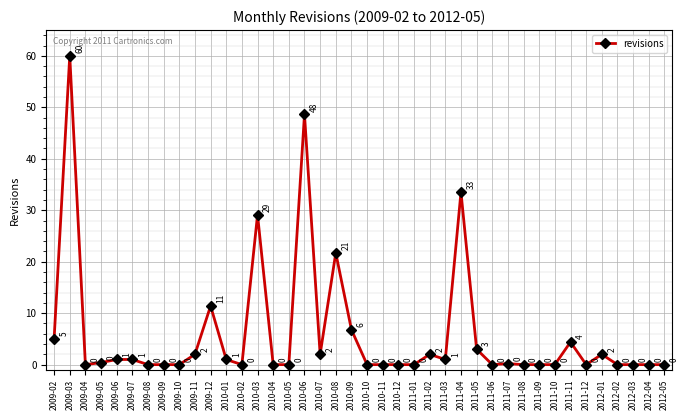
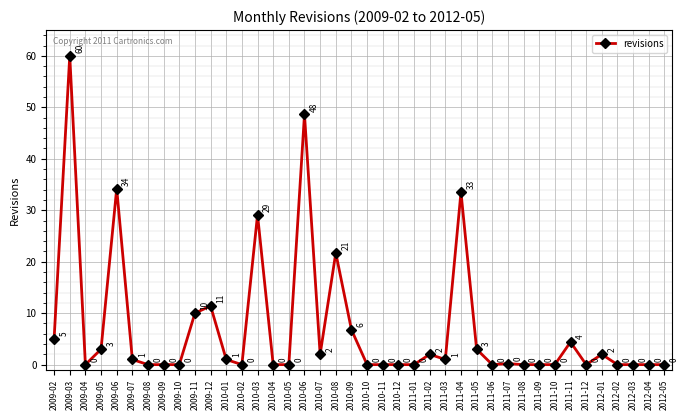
2009-05: 0 -> 3
2009-06: 1 -> 34
2009-11: 2 -> 10
